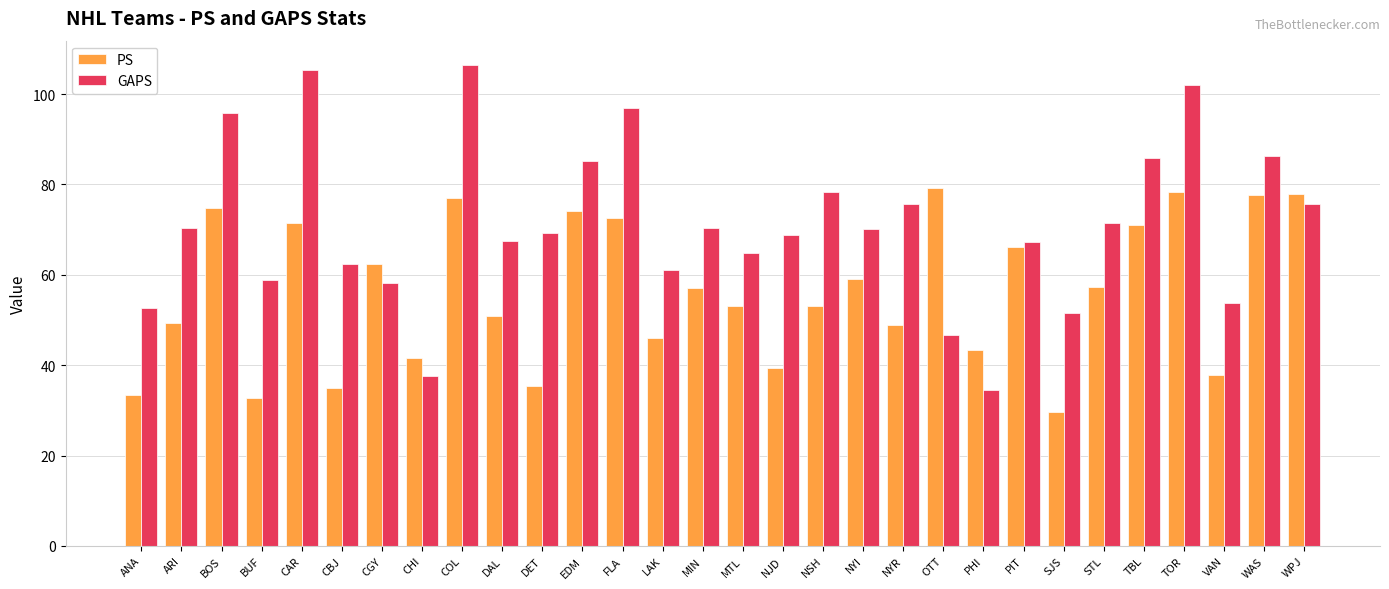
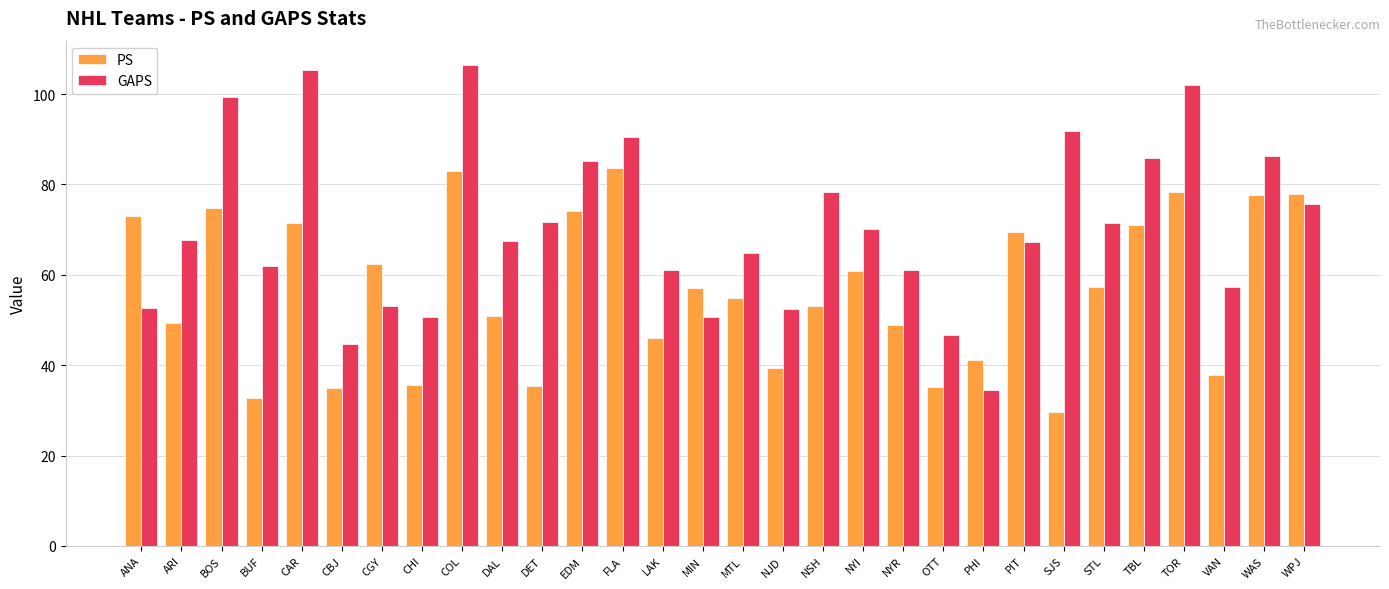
PS, ANA: 33 -> 73
GAPS, ARI: 70 -> 68
GAPS, BOS: 96 -> 99
GAPS, BUF: 59 -> 62
GAPS, CBJ: 62 -> 45
GAPS, CGY: 58 -> 53
PS, CHI: 42 -> 36
GAPS, CHI: 38 -> 51
PS, COL: 77 -> 83
GAPS, DET: 69 -> 72
PS, FLA: 73 -> 84
GAPS, FLA: 97 -> 90
GAPS, MIN: 70 -> 51
PS, MTL: 53 -> 55
GAPS, NJD: 69 -> 52
PS, NYI: 59 -> 61
GAPS, NYR: 76 -> 61
PS, OTT: 79 -> 35
PS, PHI: 43 -> 41
PS, PIT: 66 -> 70
GAPS, SJS: 52 -> 92
GAPS, VAN: 54 -> 57
